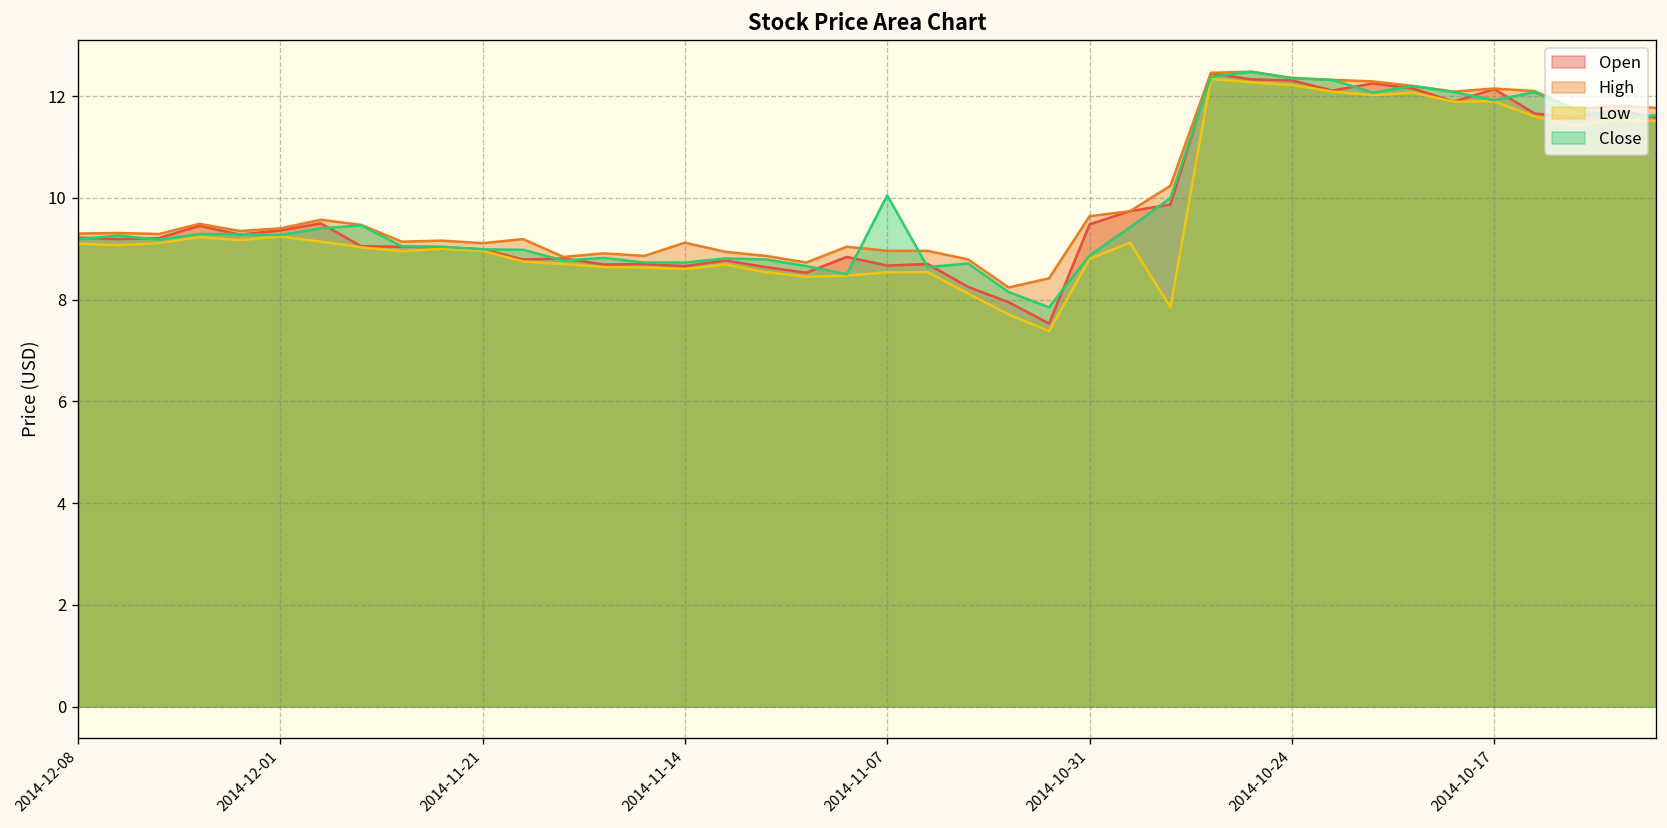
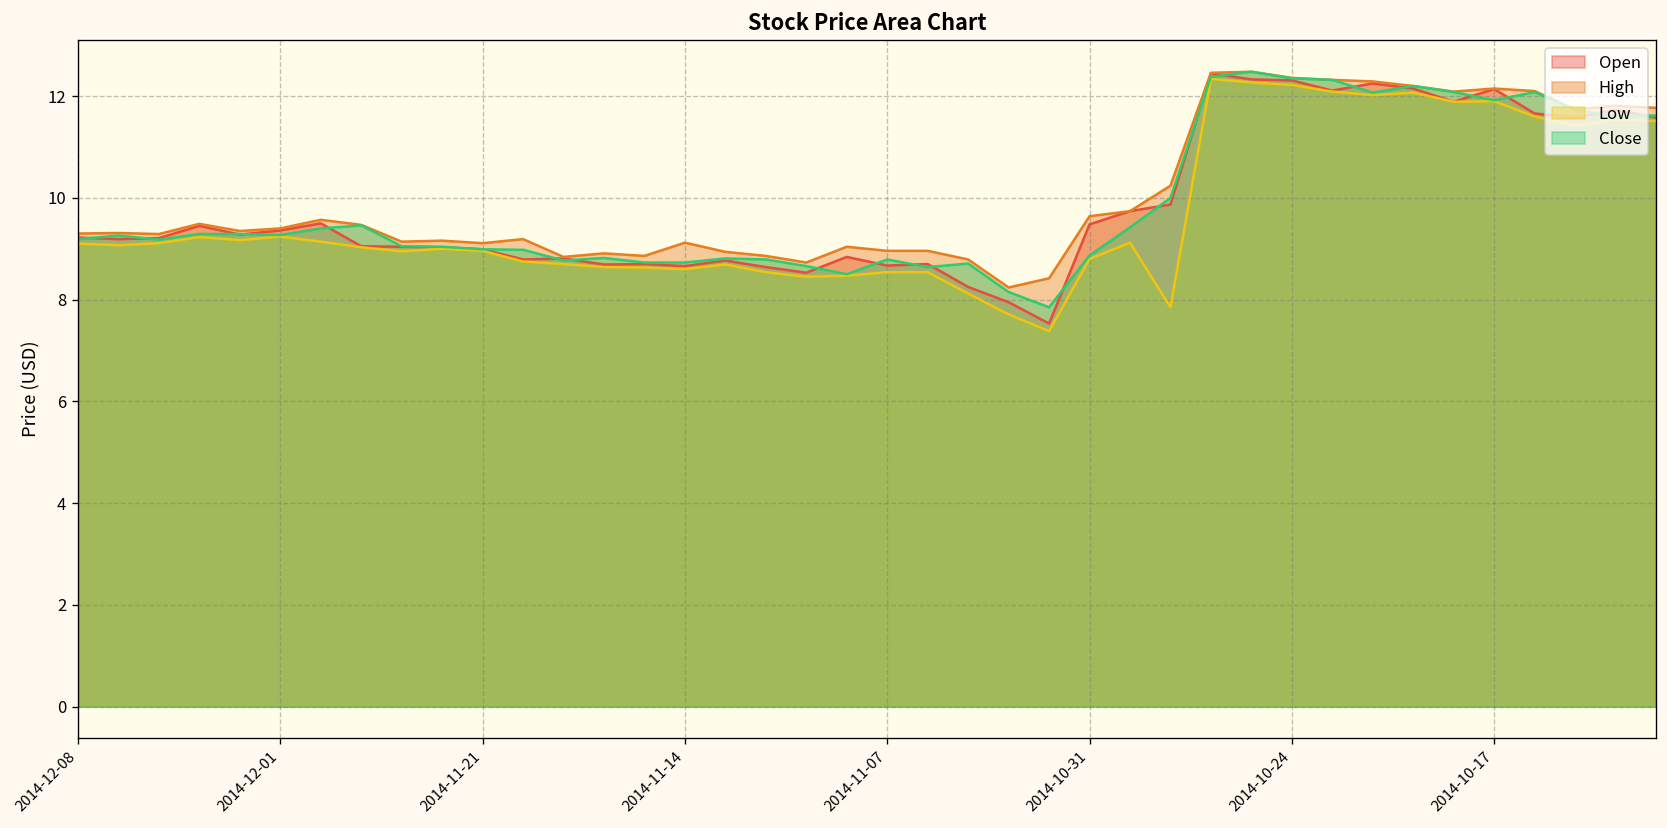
Close, 2014-11-07: 10.1 -> 8.8
